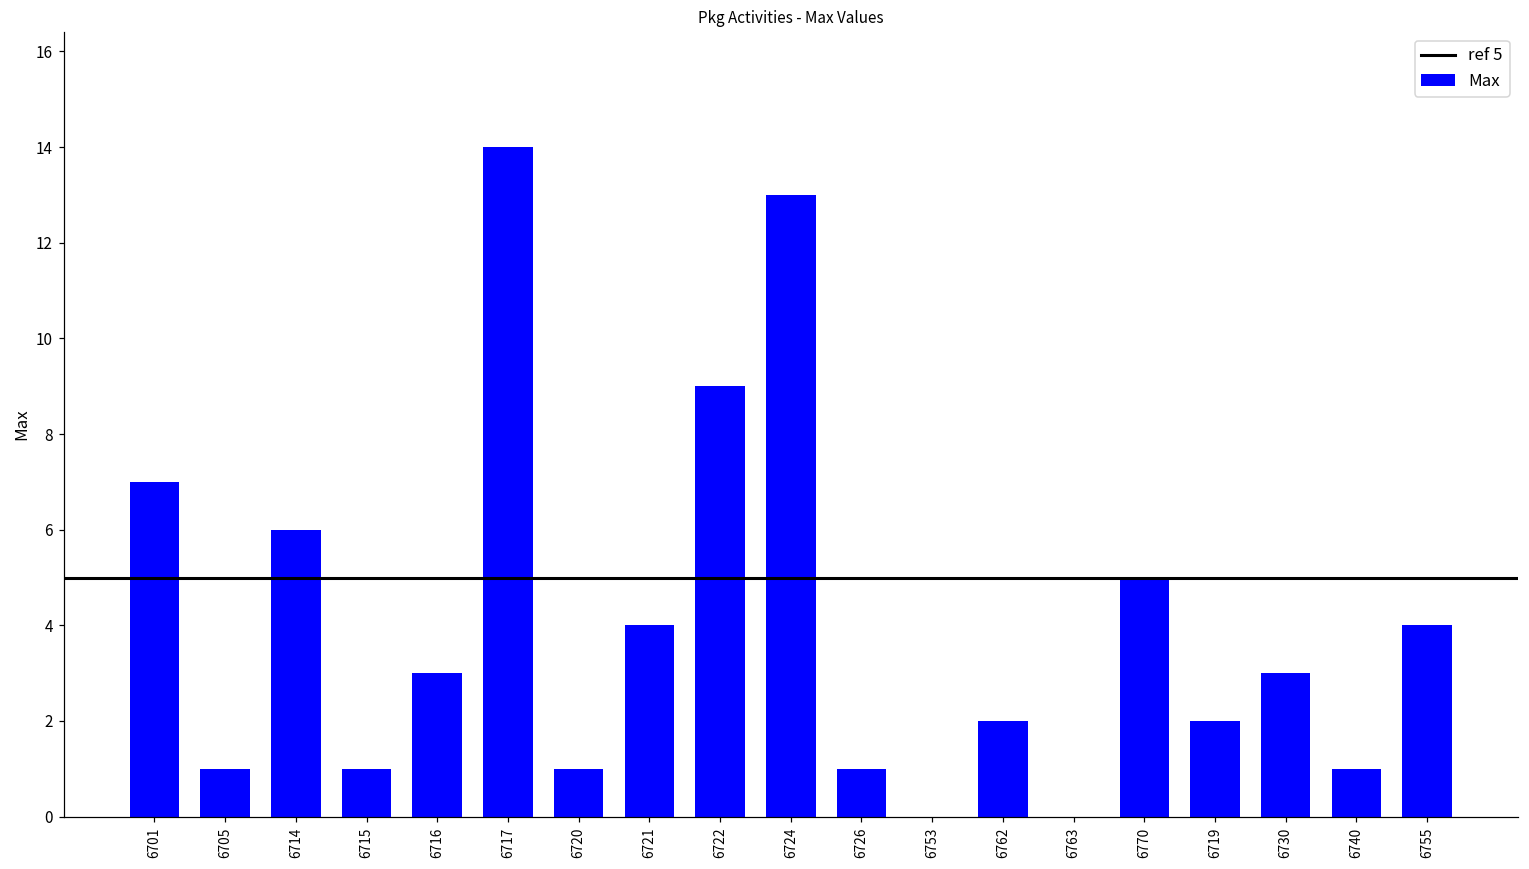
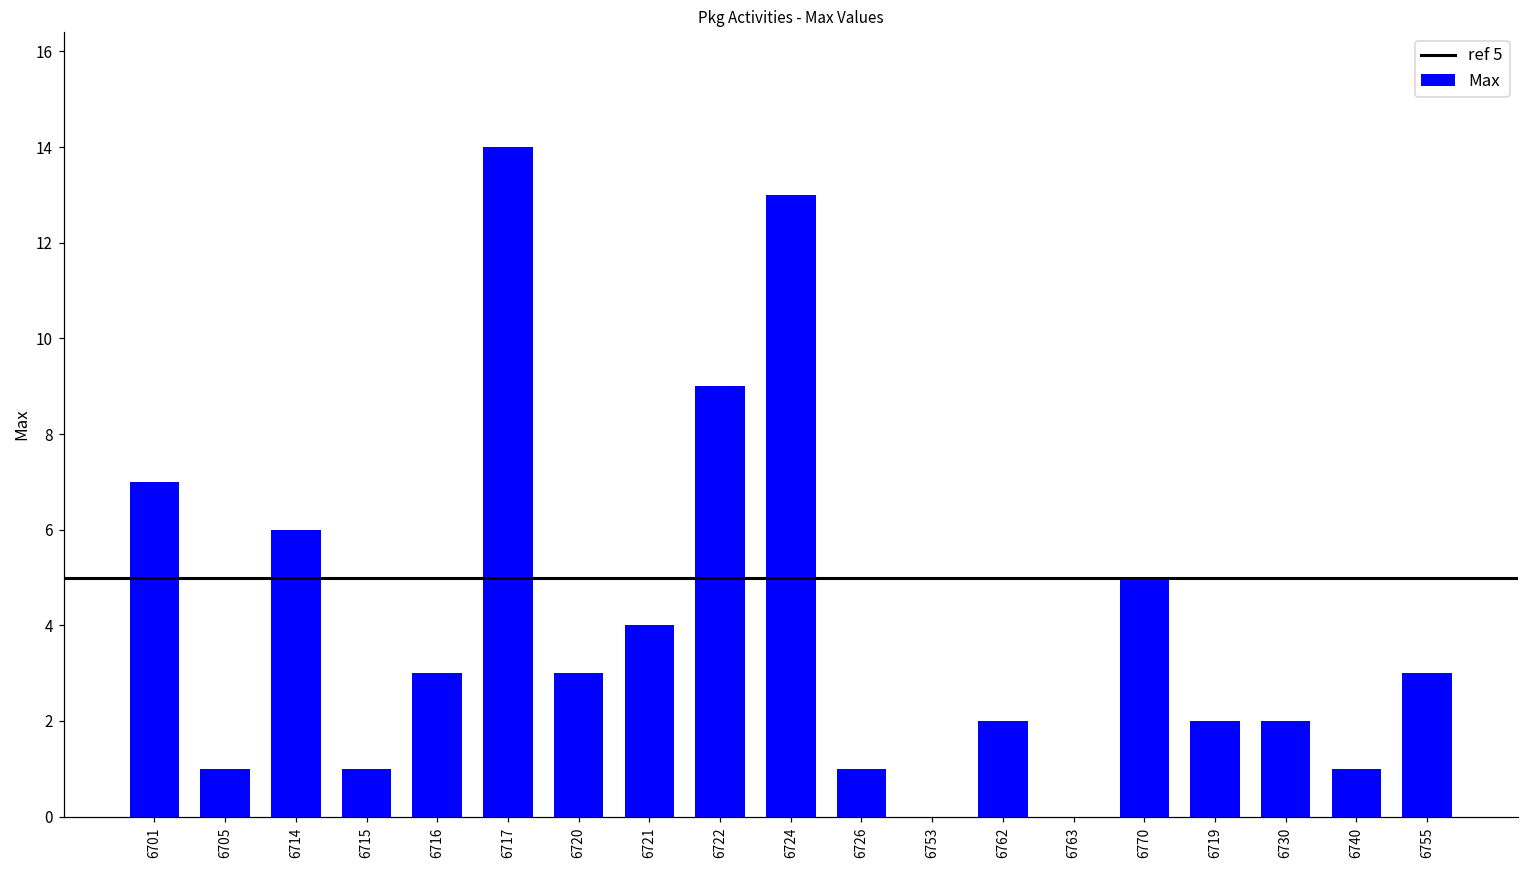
6720: 1 -> 3
6730: 3 -> 2
6755: 4 -> 3
